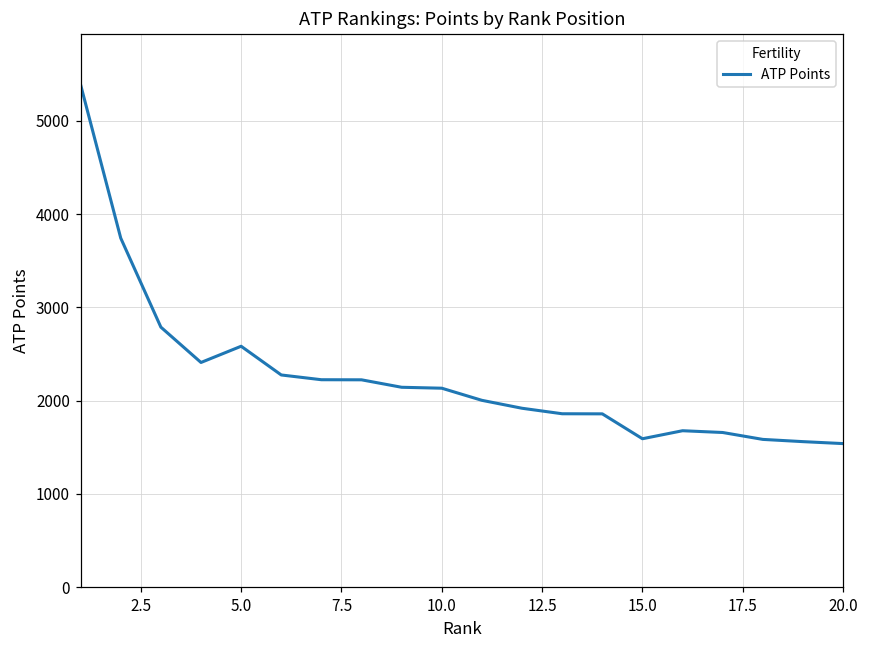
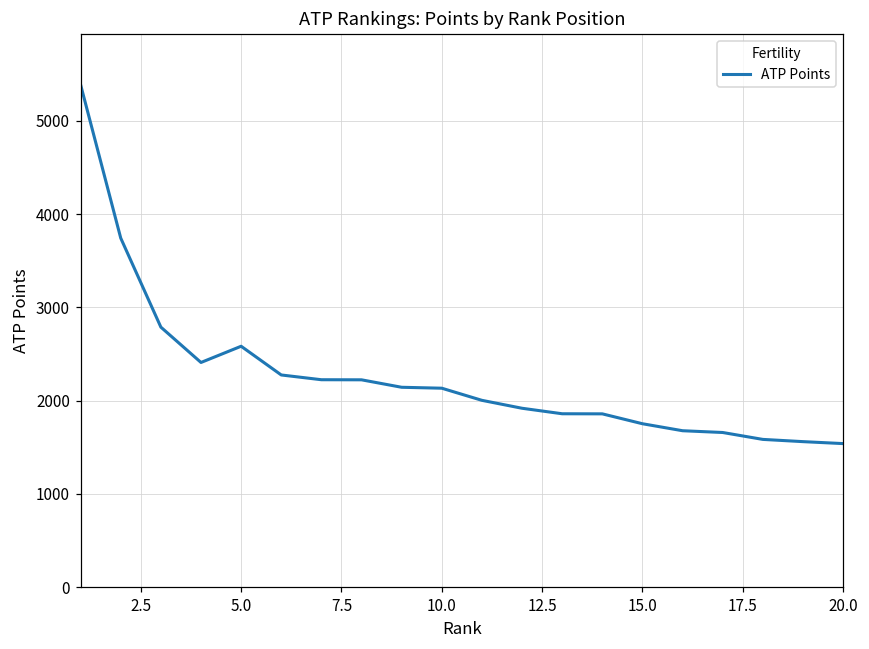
15.0: 1600 -> 1800
